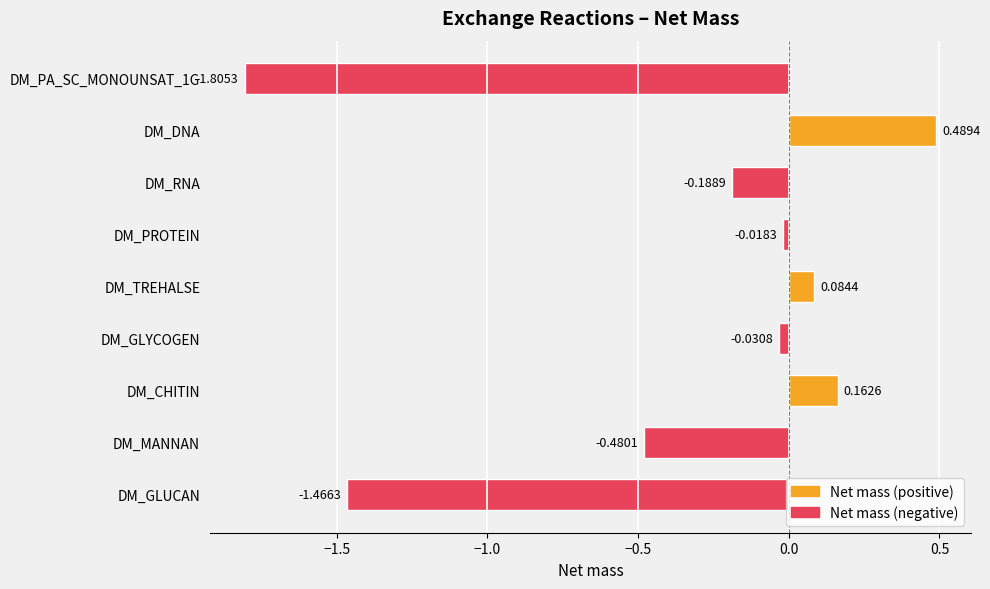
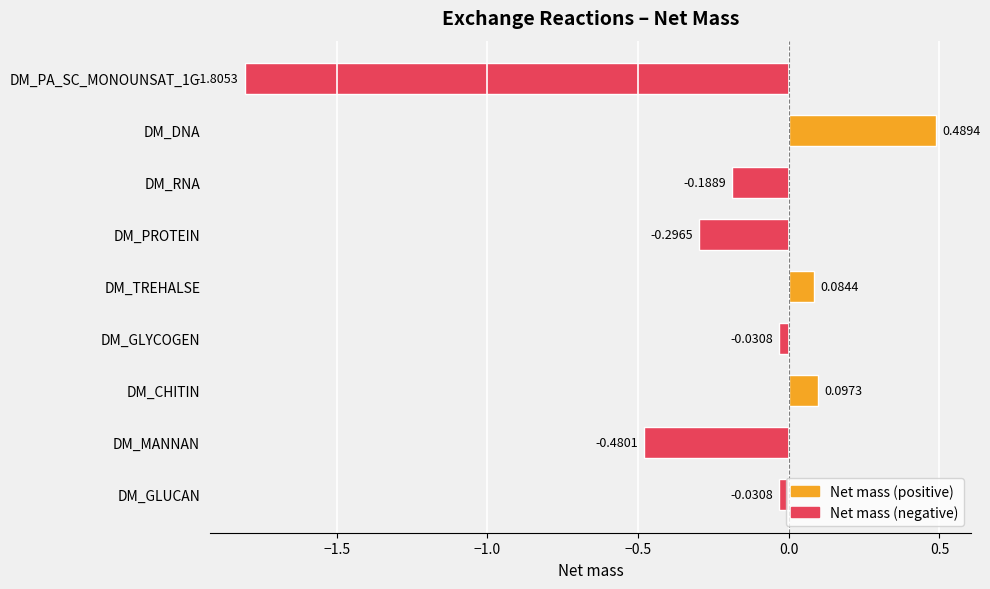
Net mass (negative), DM_PROTEIN: -0.0183 -> -0.2965
Net mass (positive), DM_CHITIN: 0.1626 -> 0.0973
Net mass (negative), DM_GLUCAN: -1.4663 -> -0.0308
